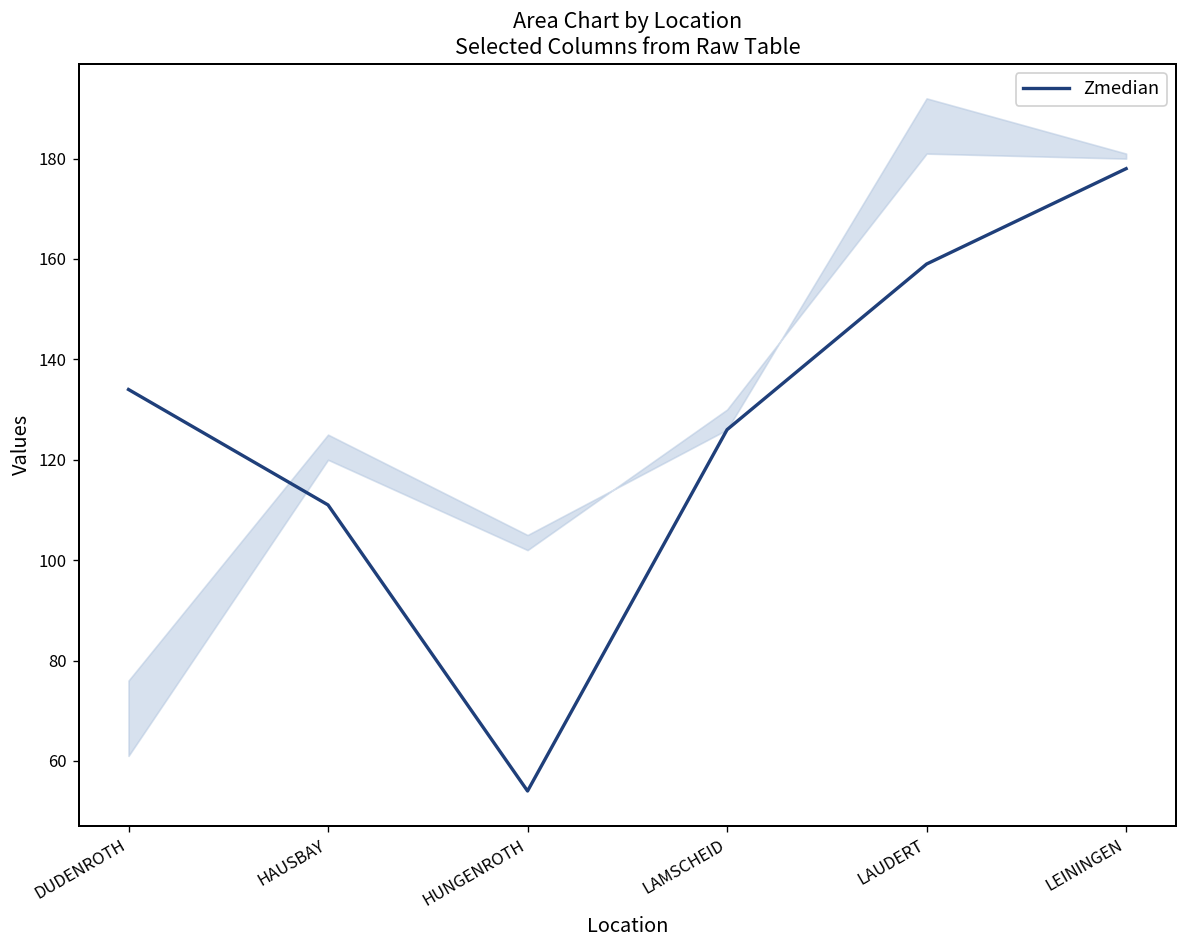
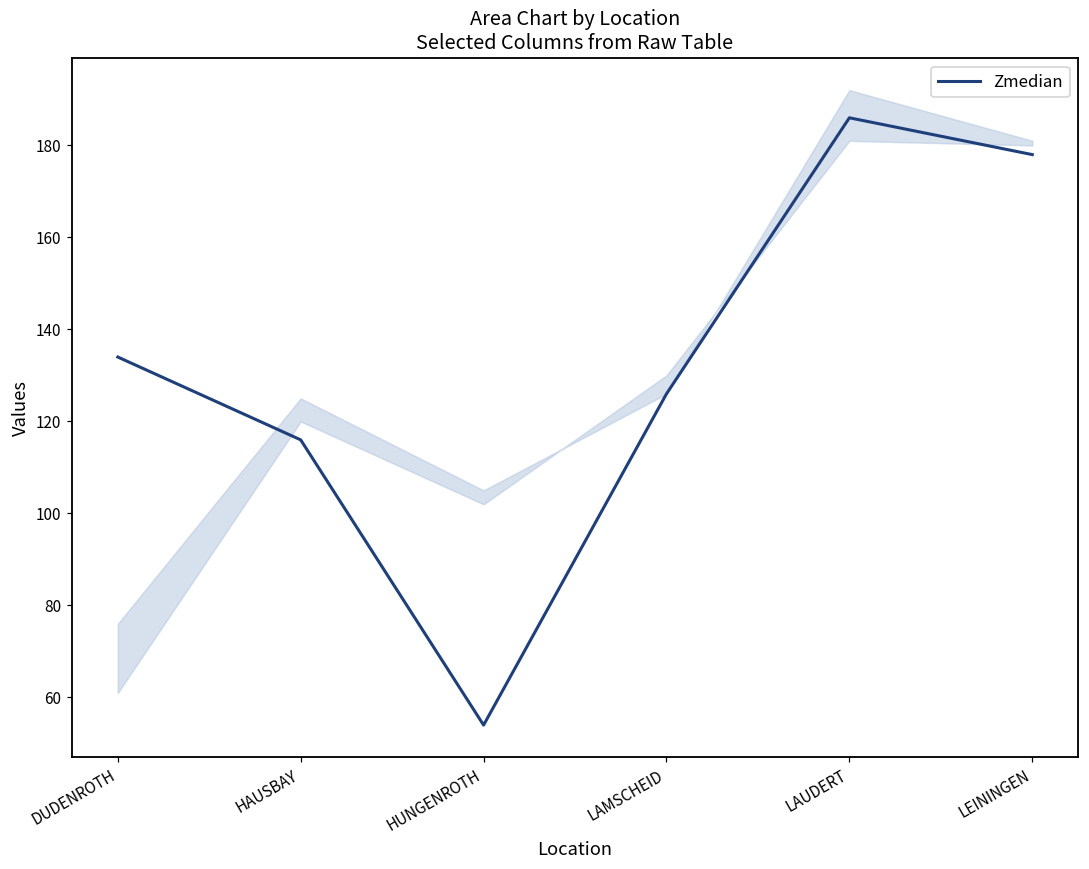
Zmedian, HAUSBAY: 111 -> 116
Zmedian, LAUDERT: 159 -> 186
